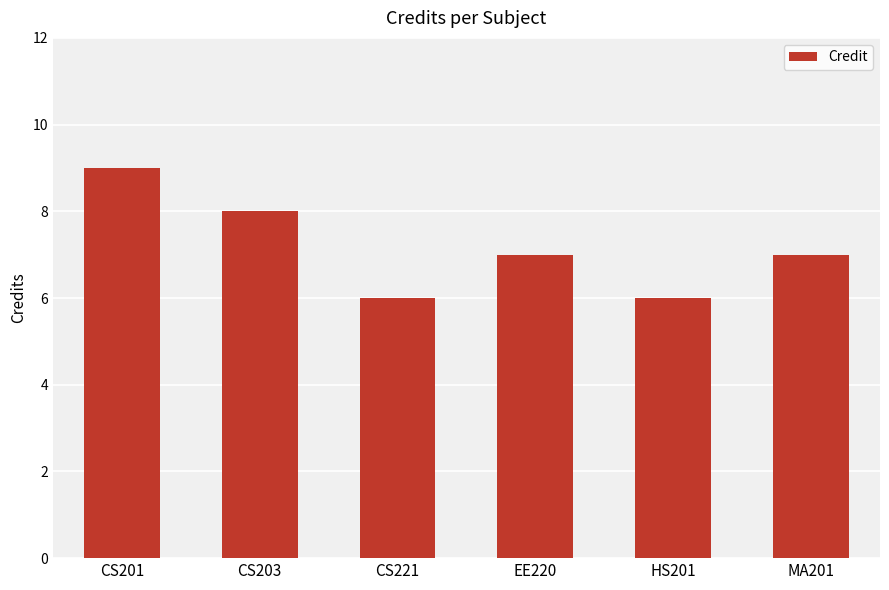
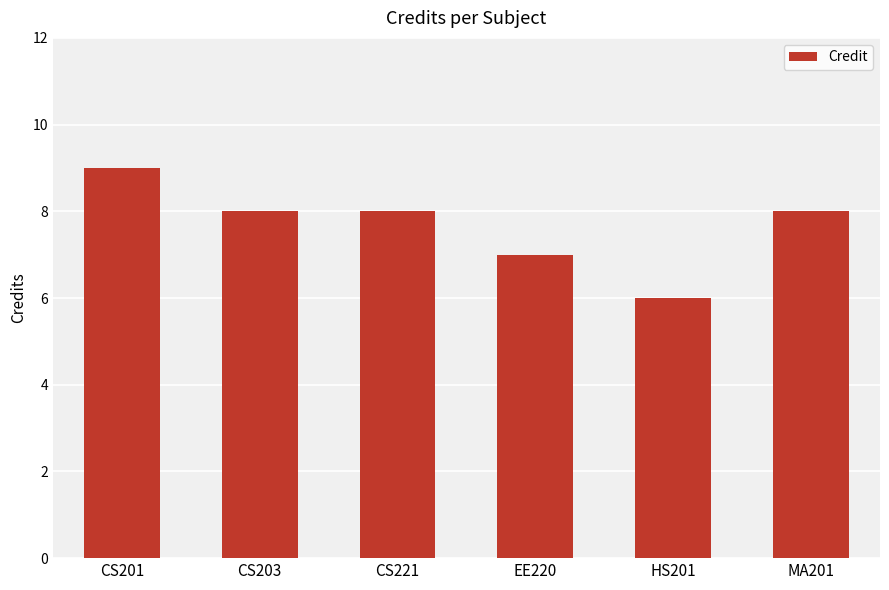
CS221: 6 -> 8
MA201: 7 -> 8
